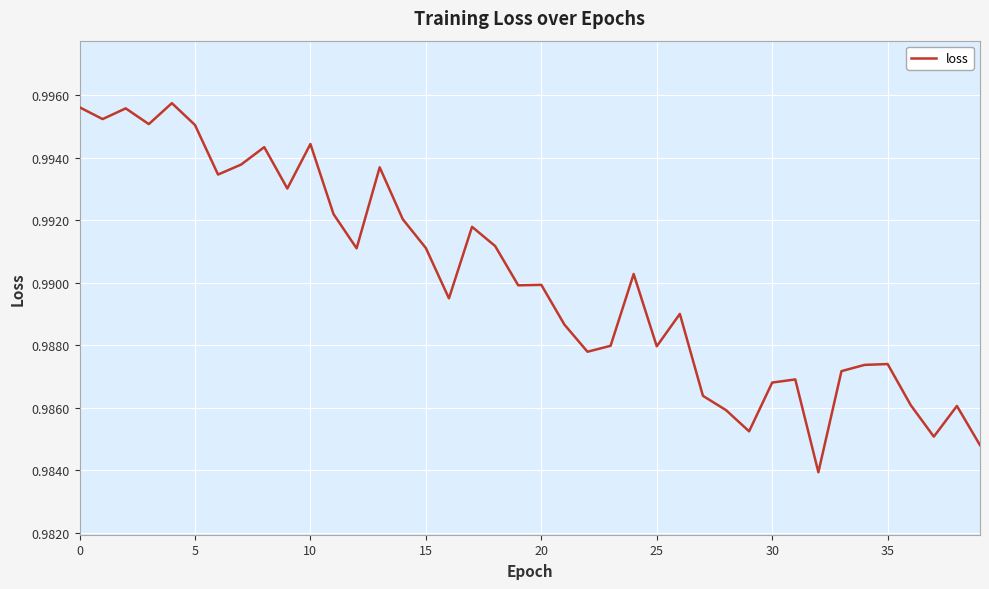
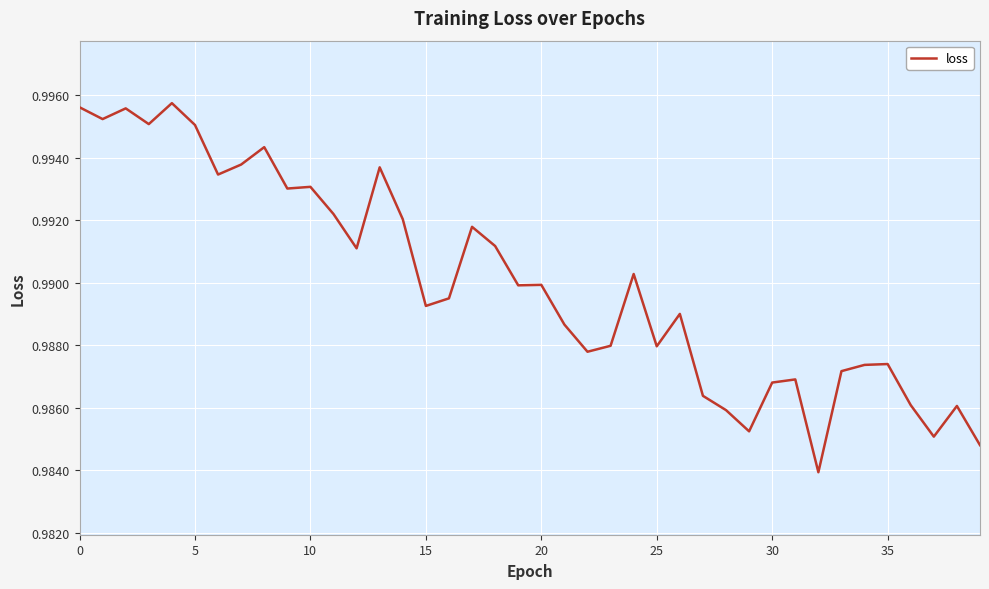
10: 0.9944 -> 0.9931
15: 0.9911 -> 0.9893
